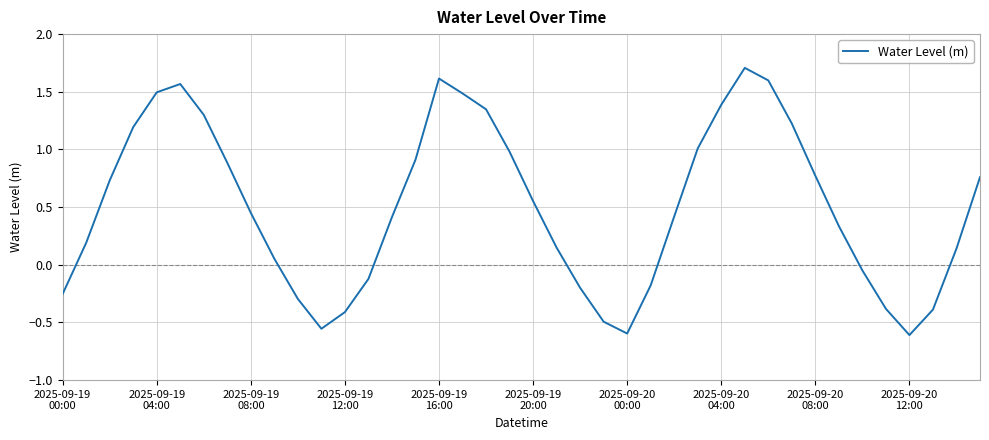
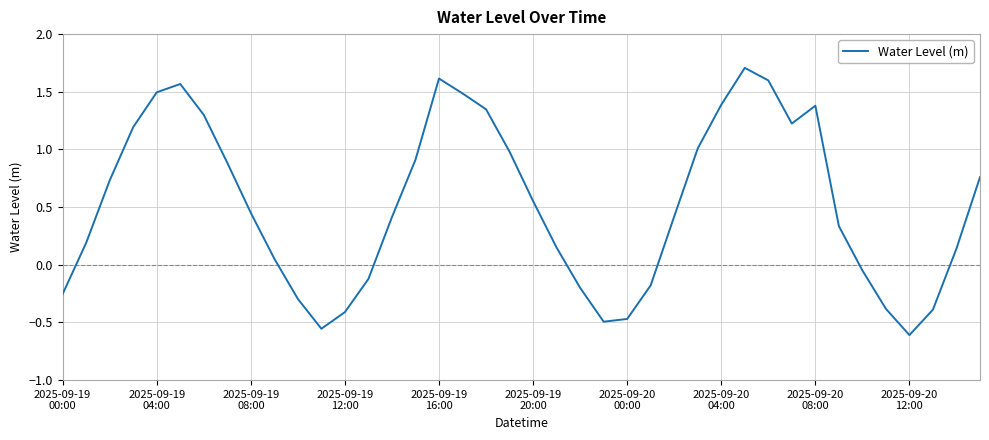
2025-09-20 00:00: -0.60 -> -0.47
2025-09-20 08:00: 0.77 -> 1.38
